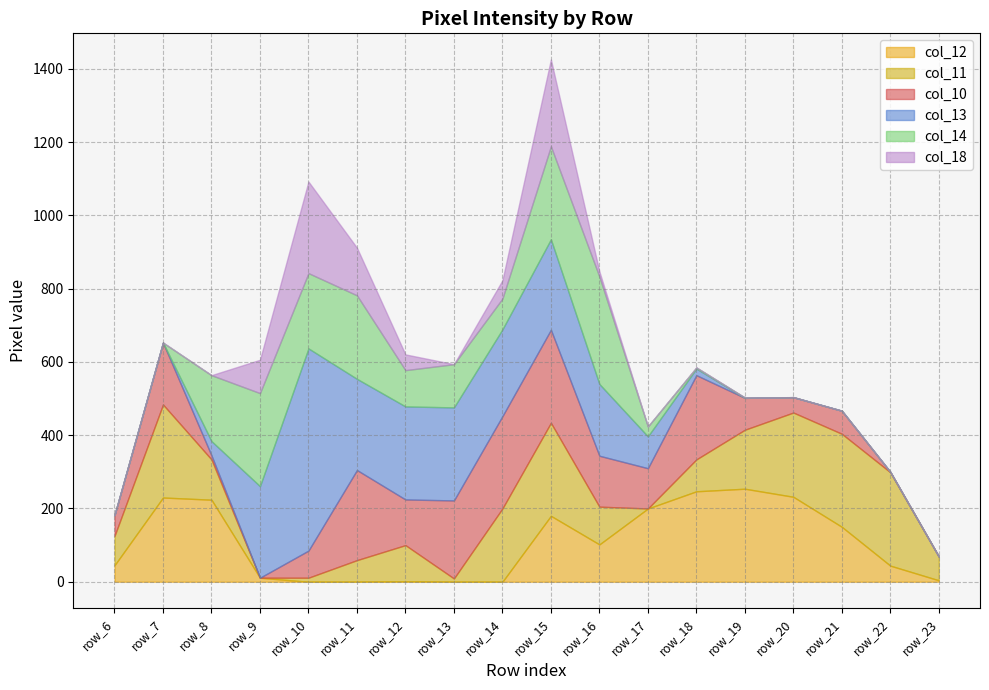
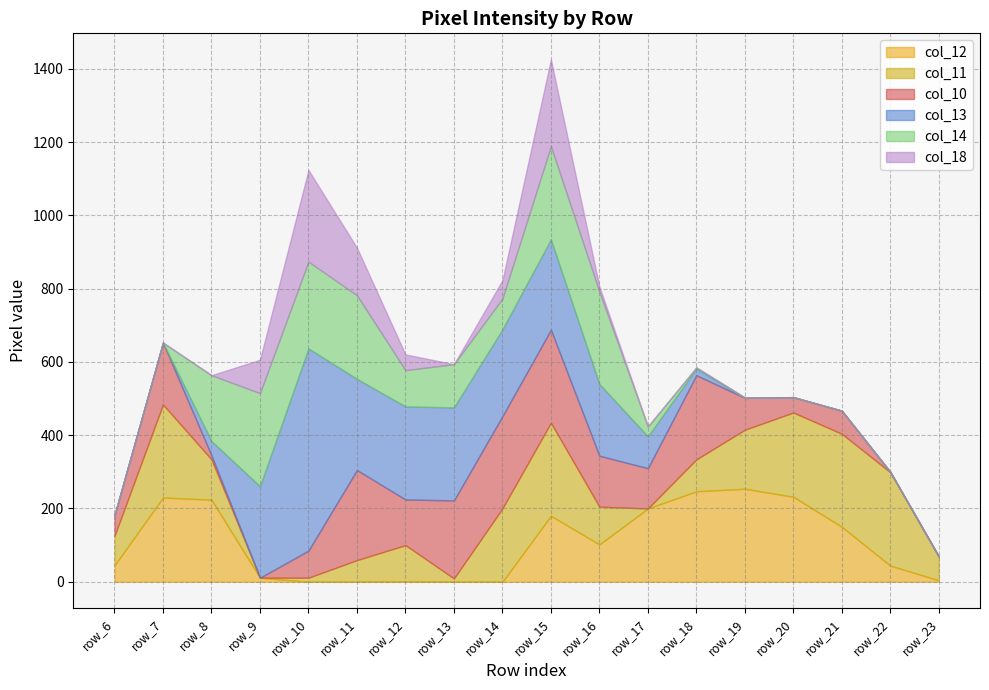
col_14, row_10: 210 -> 240
col_14, row_16: 290 -> 250
